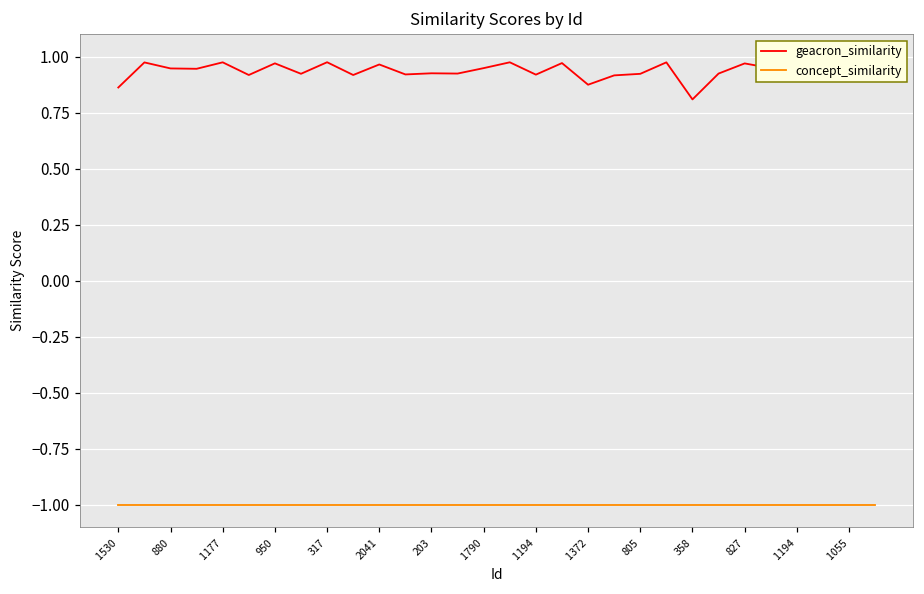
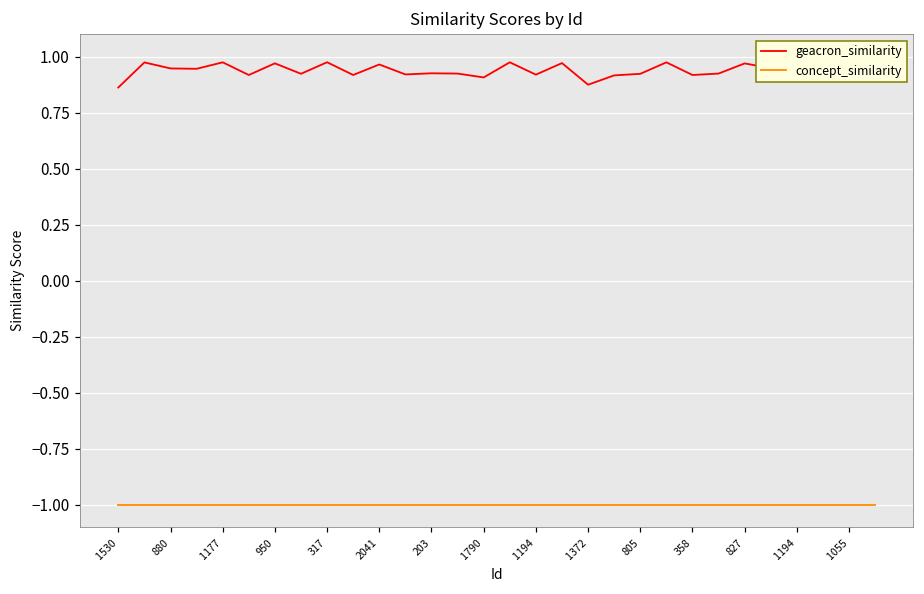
geacron_similarity, 1790: 0.95 -> 0.91
geacron_similarity, 358: 0.81 -> 0.92
